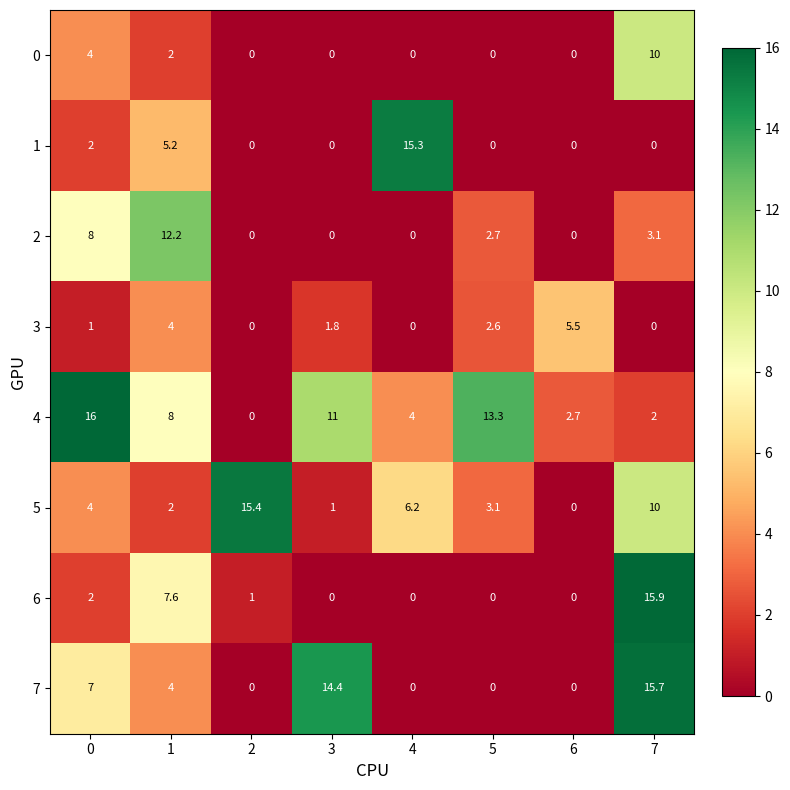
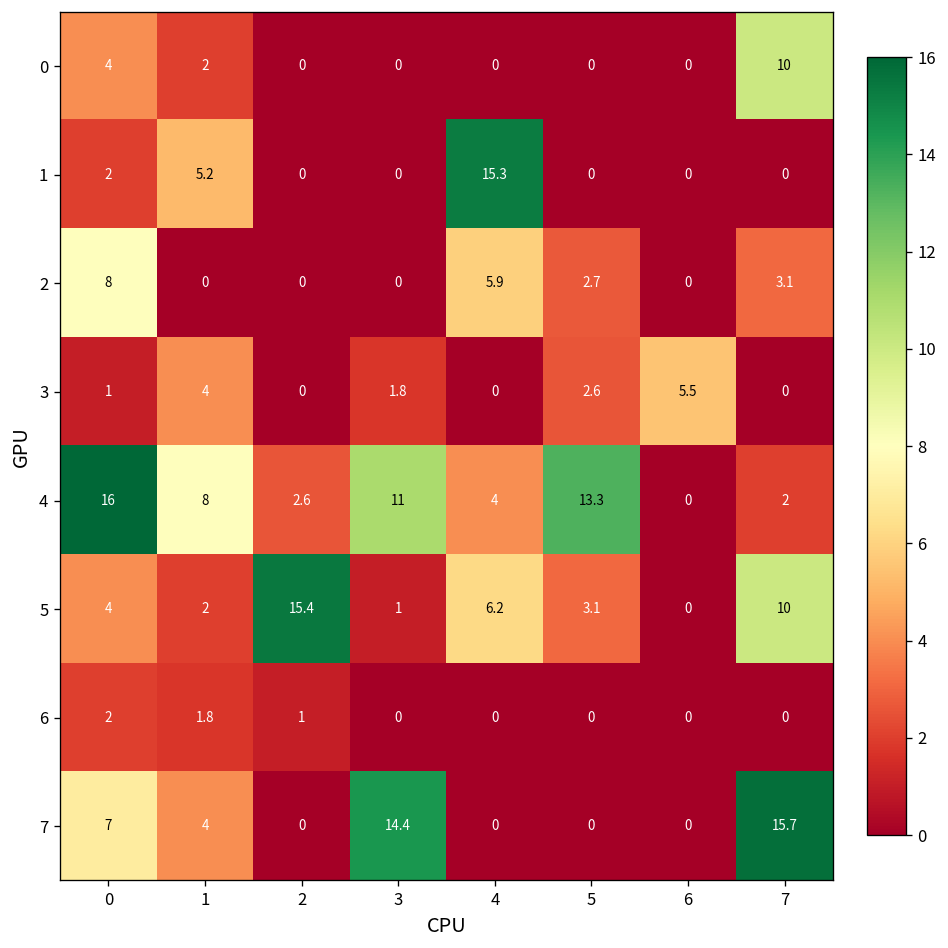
2, 1: 12.2 -> 0
2, 4: 0 -> 5.9
4, 2: 0 -> 2.6
4, 6: 2.7 -> 0
6, 1: 7.6 -> 1.8
6, 7: 15.9 -> 0
